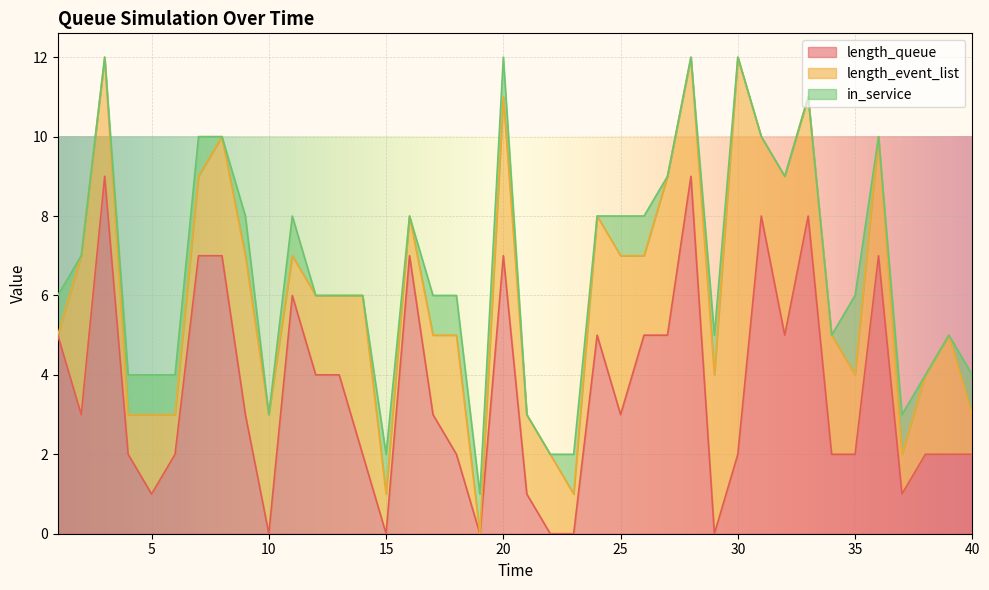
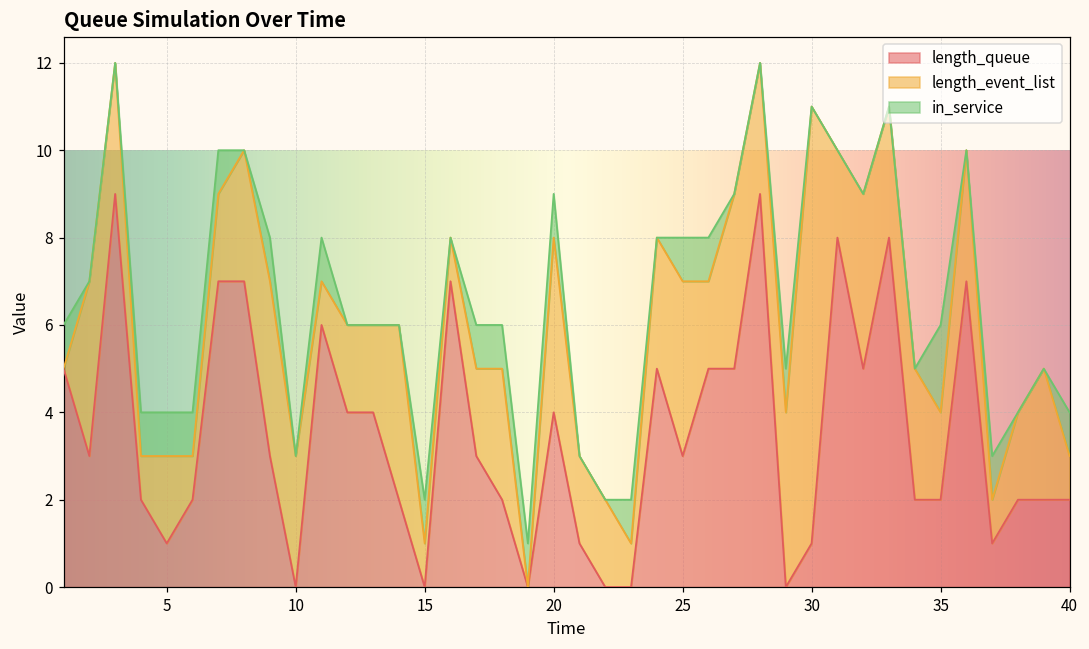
length_queue, 20: 7 -> 4
length_queue, 30: 2 -> 1
